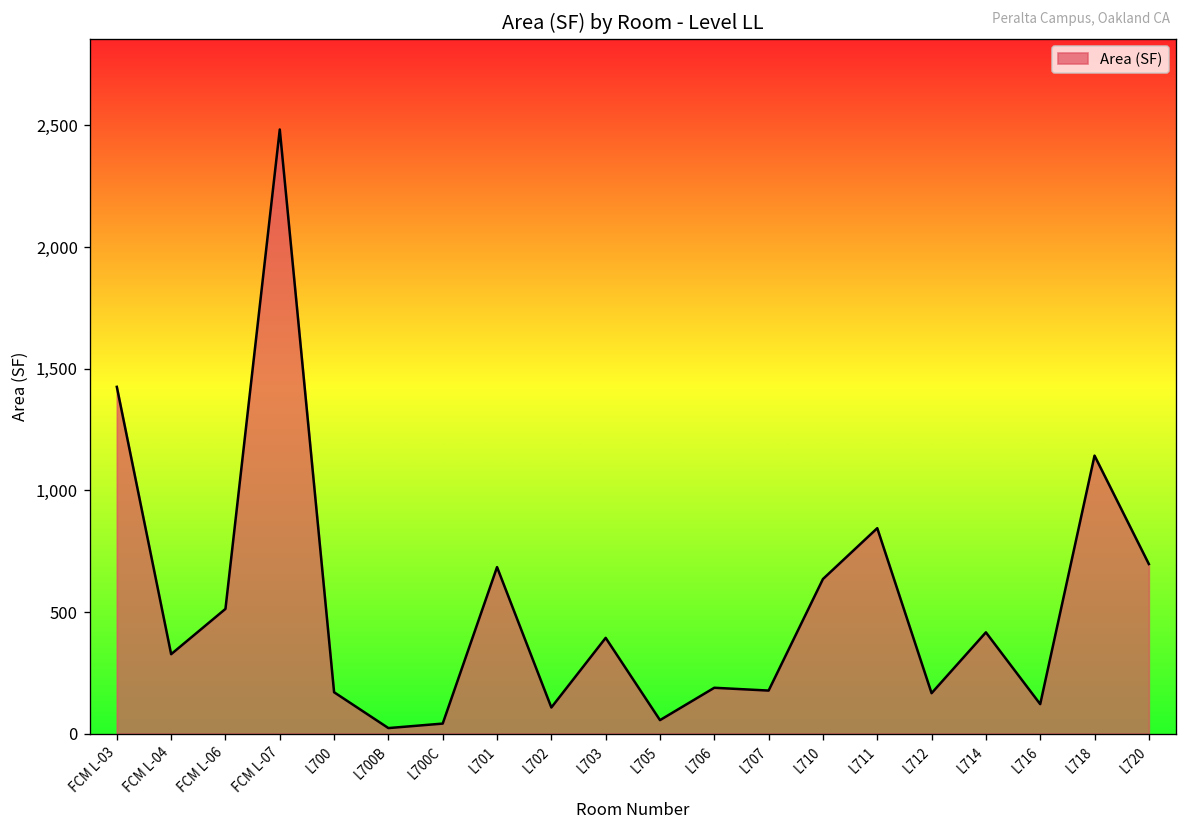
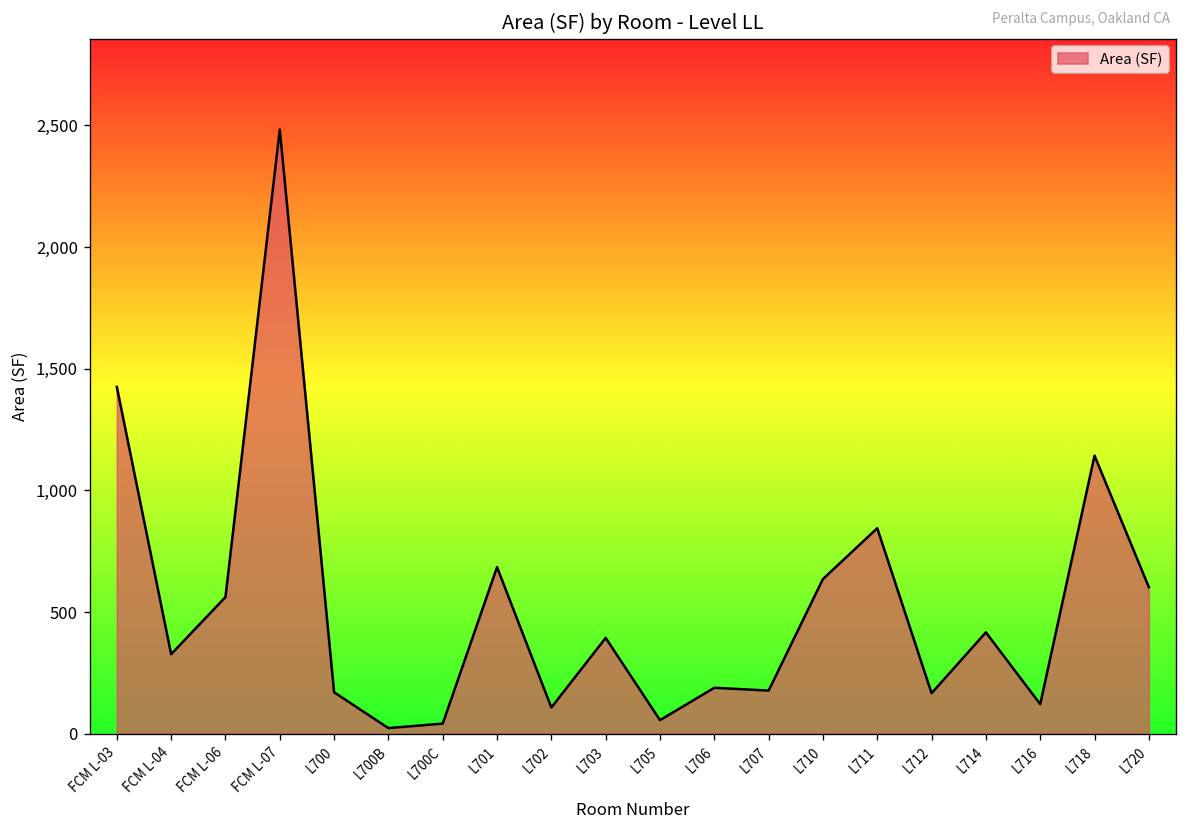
FCM L-06: 510 -> 560
L720: 700 -> 600
